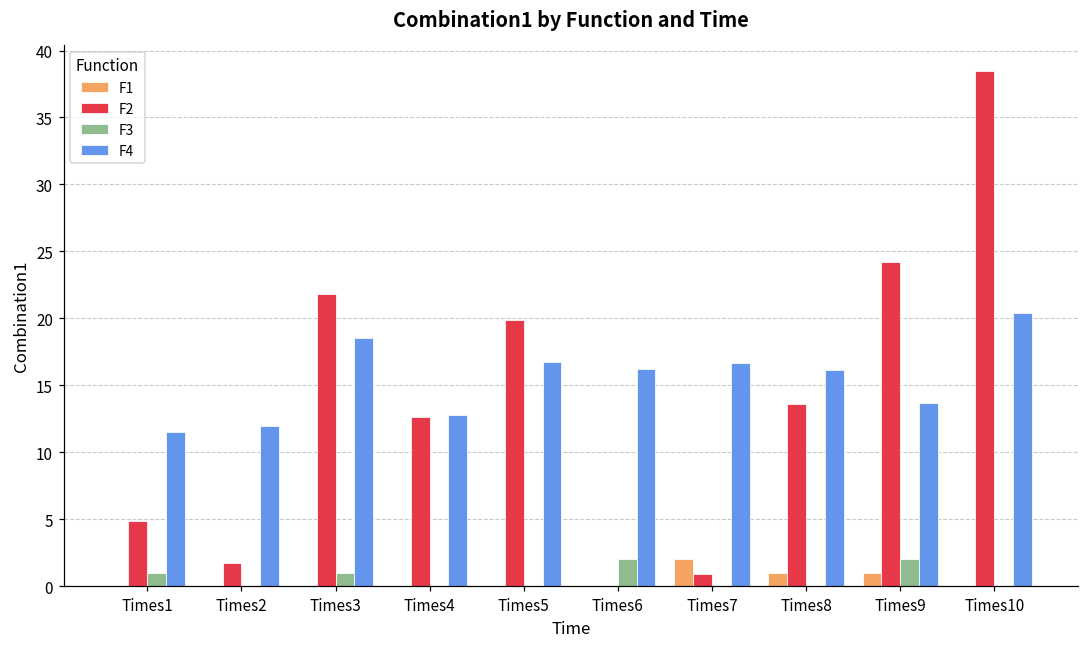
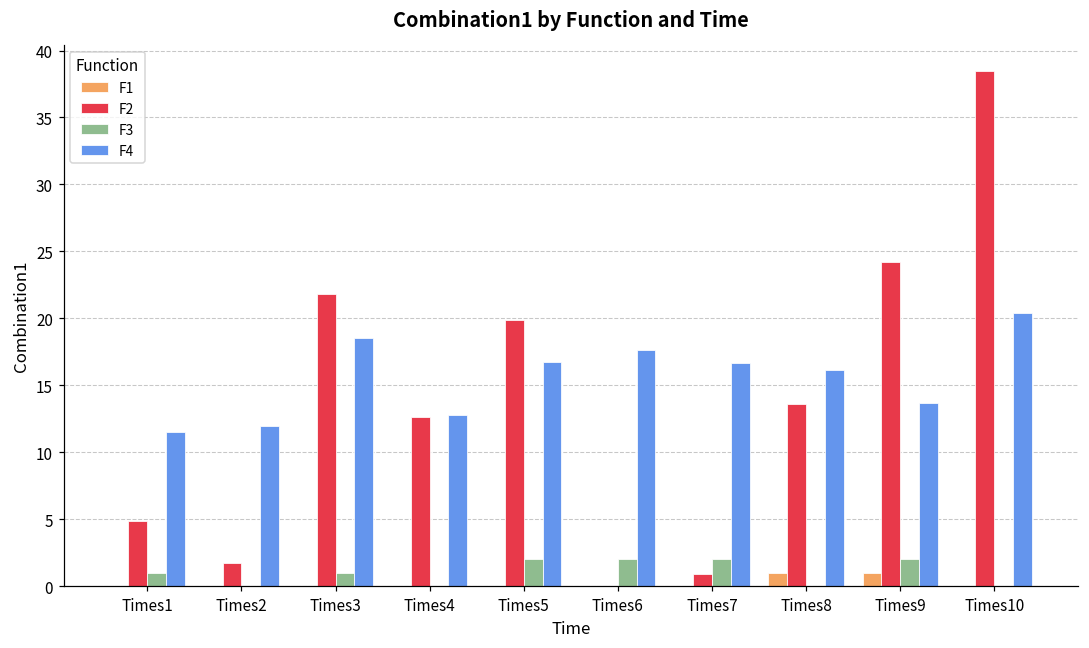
F3, Times5: 0 -> 2
F4, Times6: 16.2 -> 17.7
F1, Times7: 2 -> 0
F3, Times7: 0 -> 2
